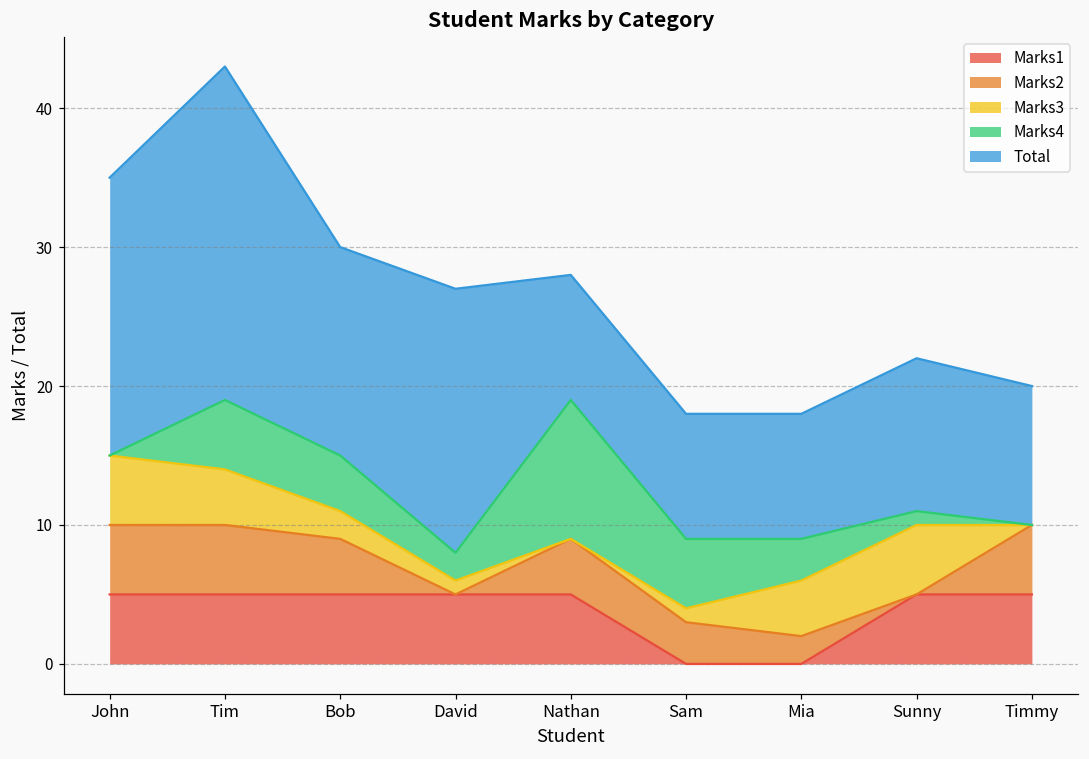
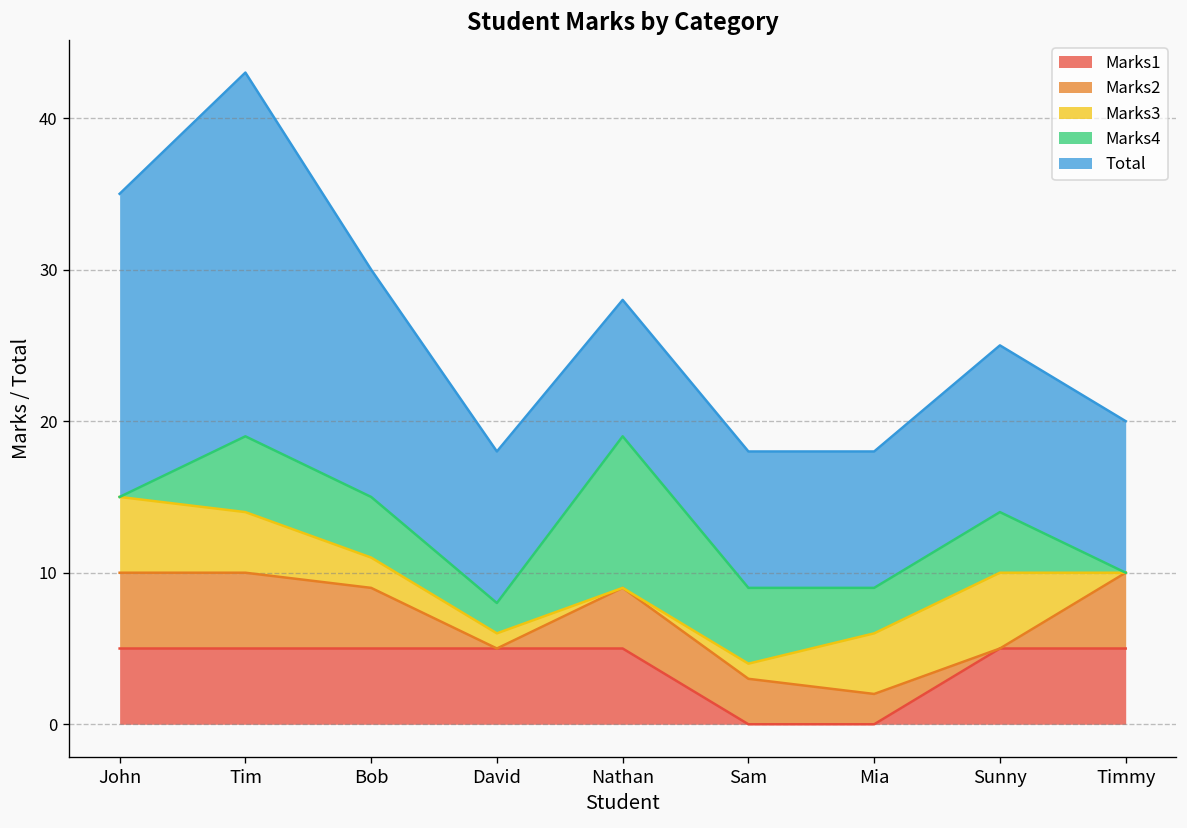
Total, David: 19 -> 10
Marks4, Sunny: 1 -> 4
